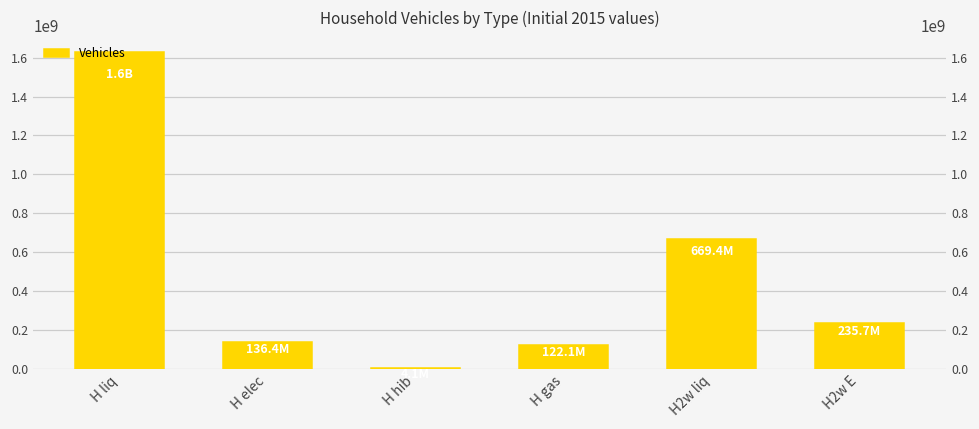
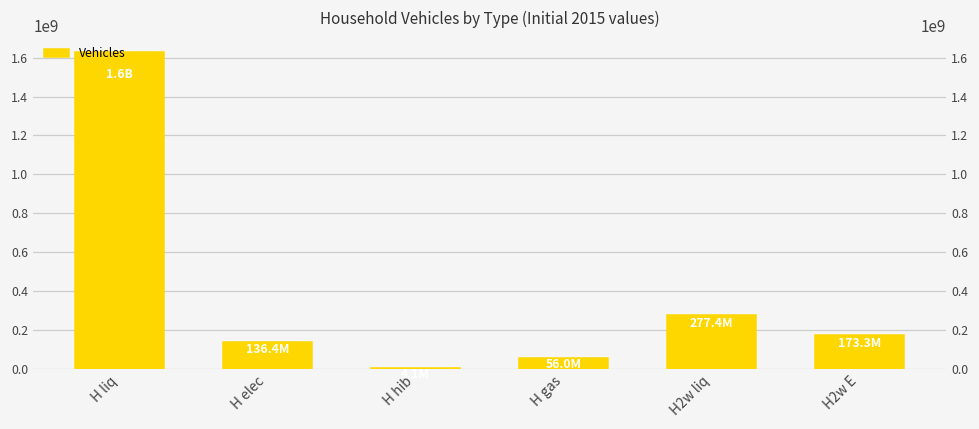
H gas: 122.1M -> 56.0M
H2w liq: 669.4M -> 277.4M
H2w E: 235.7M -> 173.3M
